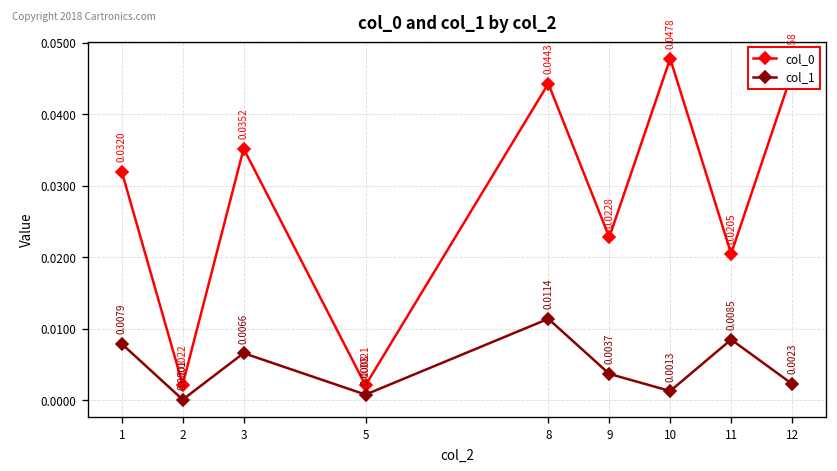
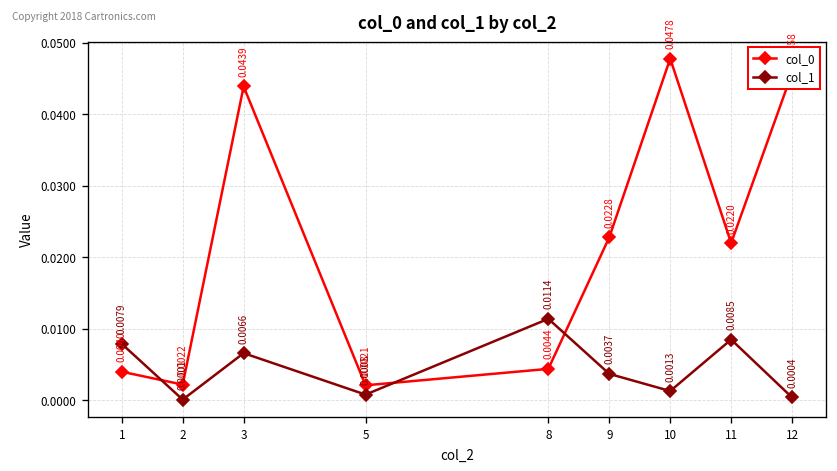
col_0, 1: 0.0320 -> 0.0040
col_0, 3: 0.0352 -> 0.0439
col_0, 8: 0.0443 -> 0.0044
col_0, 11: 0.0205 -> 0.0220
col_1, 12: 0.0023 -> 0.0004
